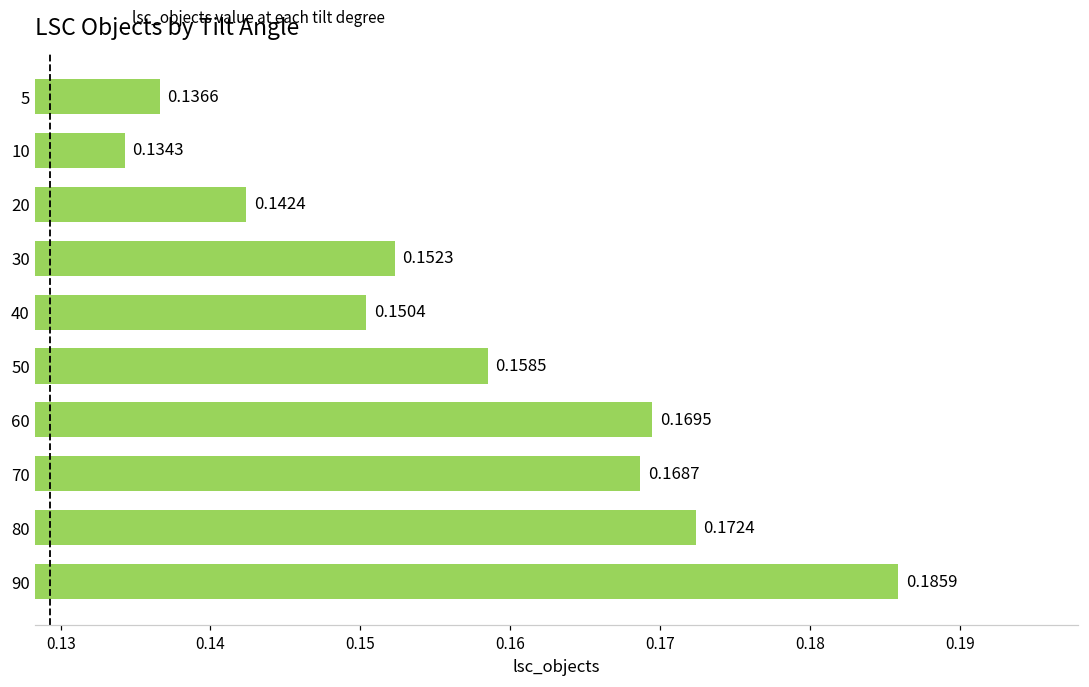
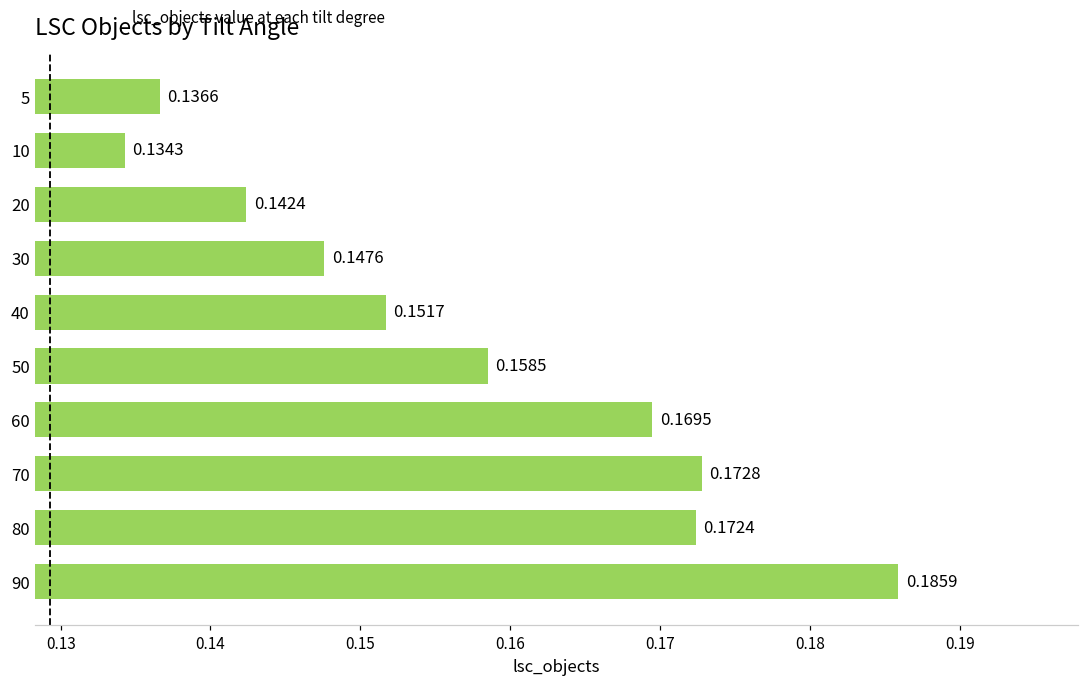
30: 0.1523 -> 0.1476
40: 0.1504 -> 0.1517
70: 0.1687 -> 0.1728
